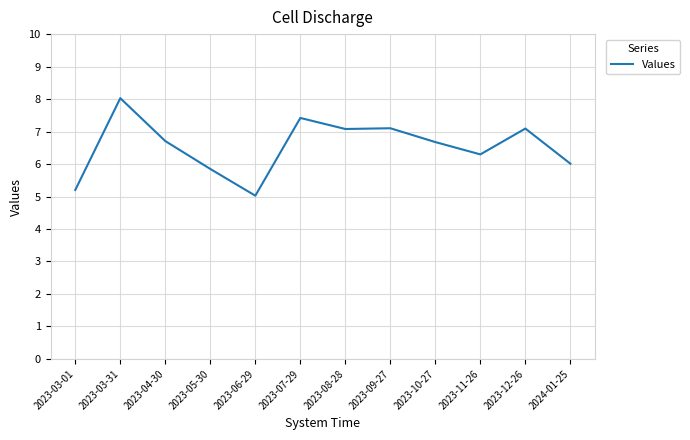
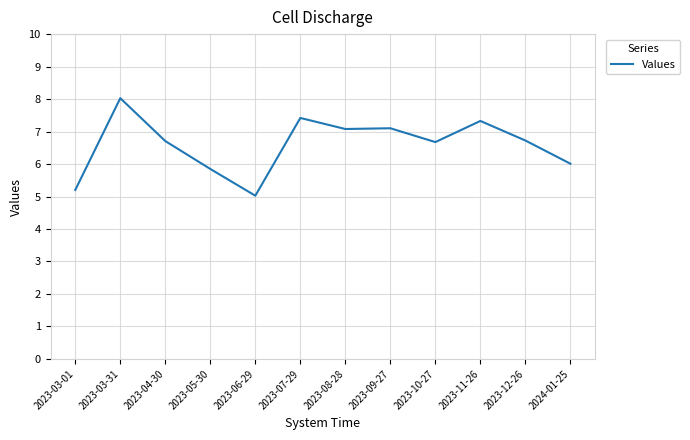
2023-11-26: 6.3 -> 7.3
2023-12-26: 7.1 -> 6.7
